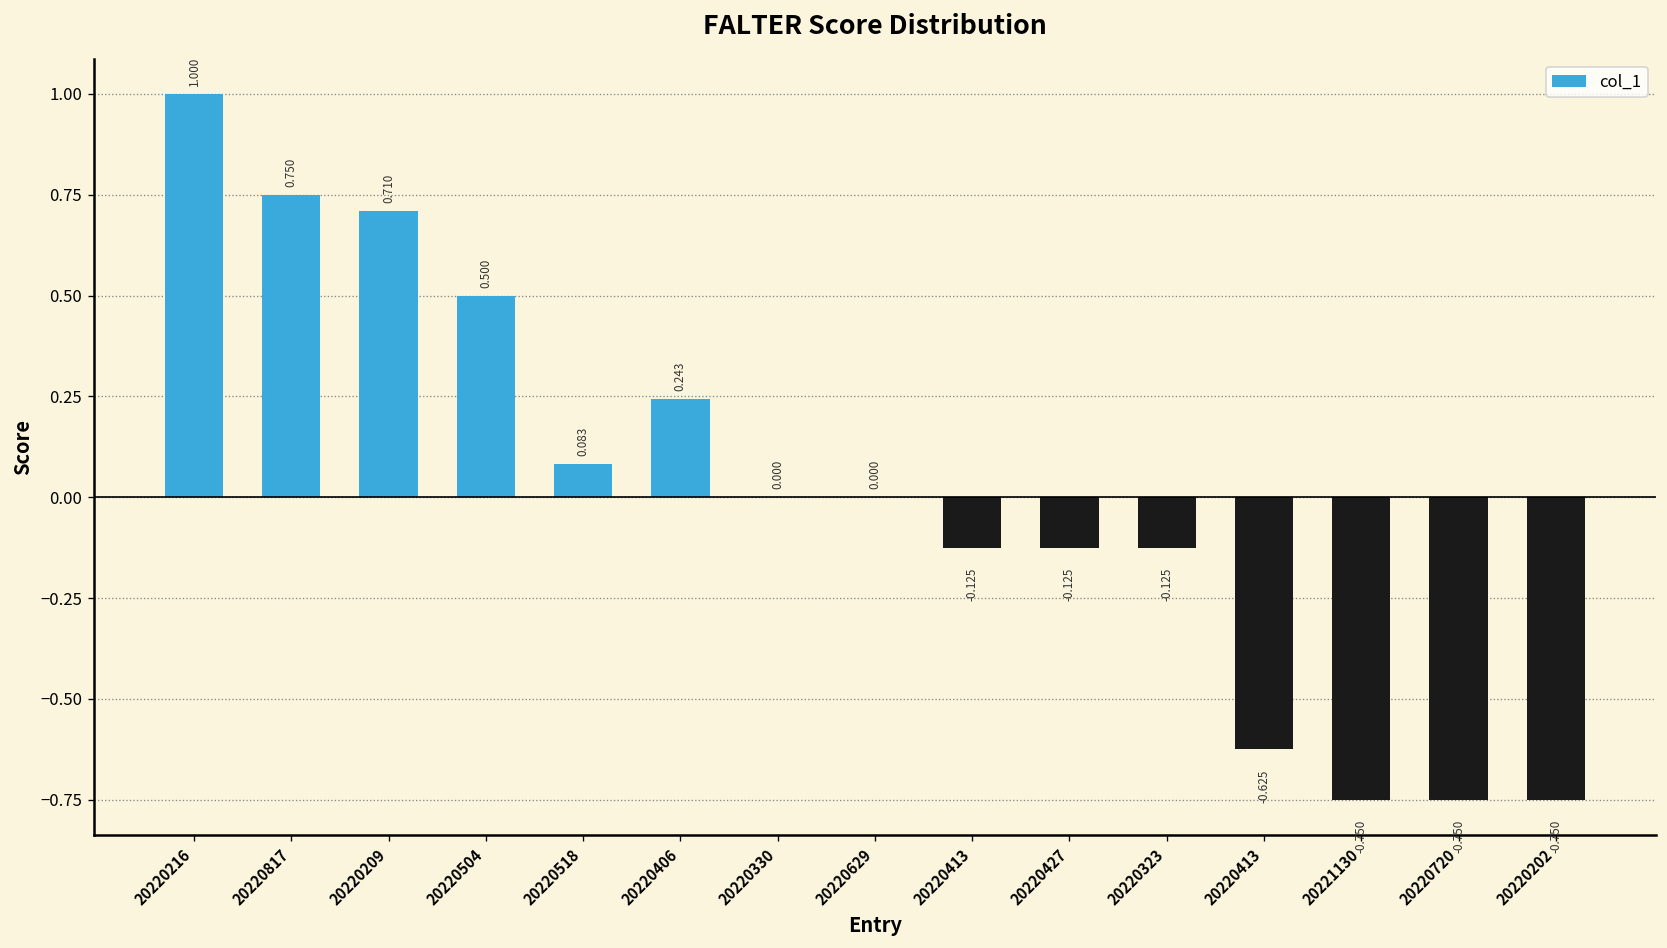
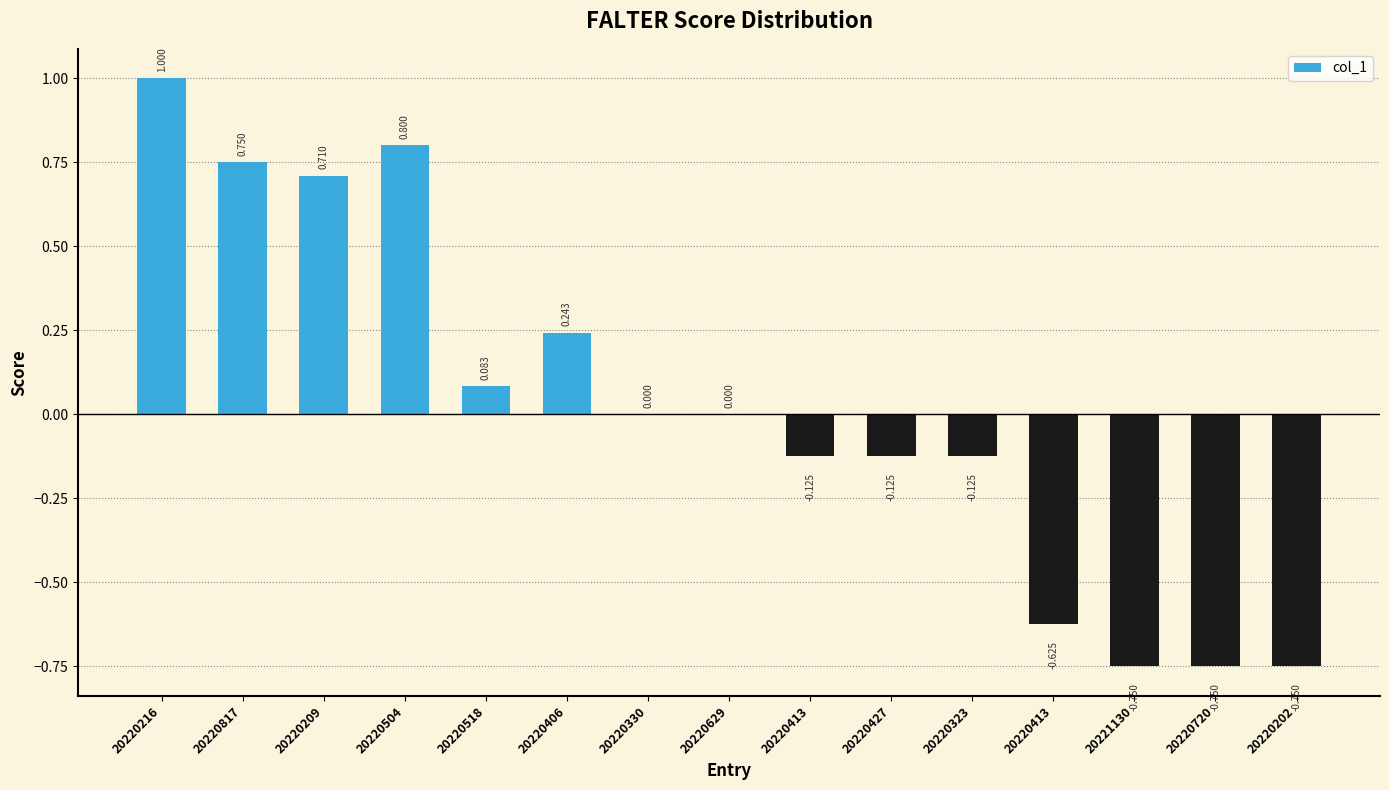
20220504: 0.500 -> 0.800
